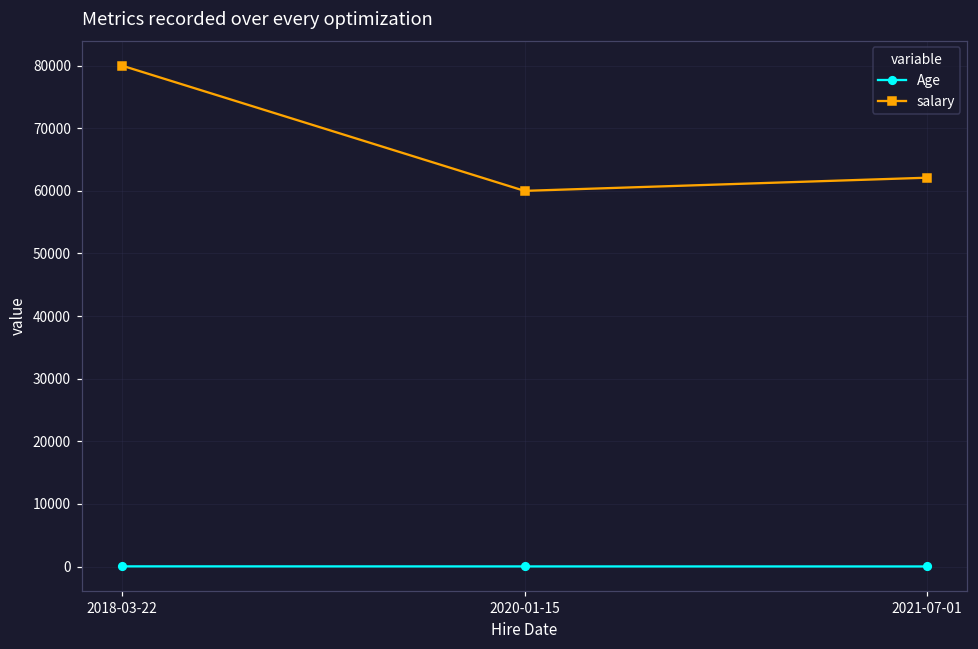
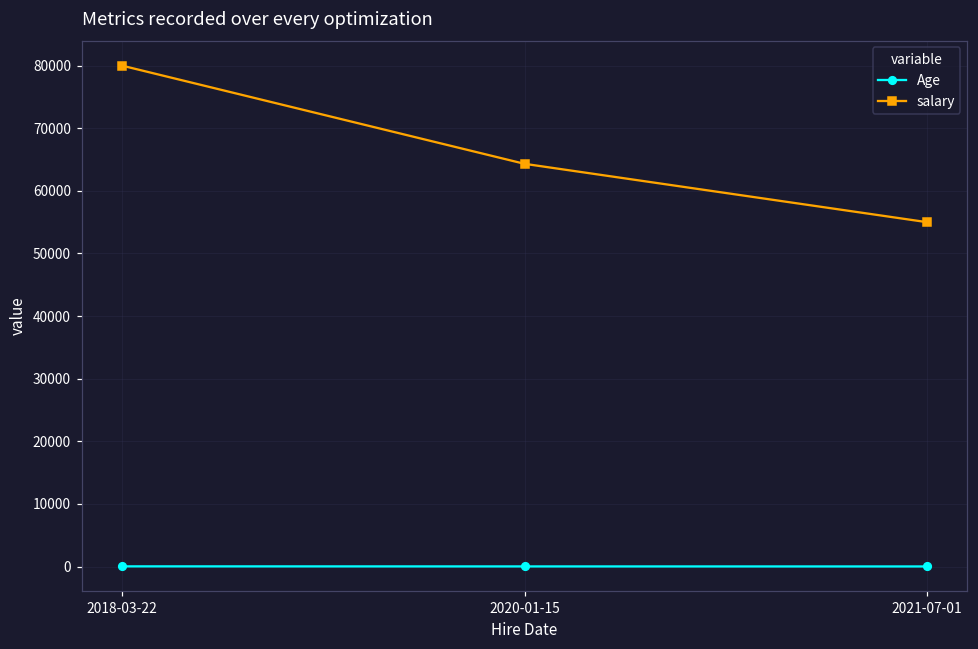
salary, 2020-01-15: 60000 -> 64000
salary, 2021-07-01: 62000 -> 55000
